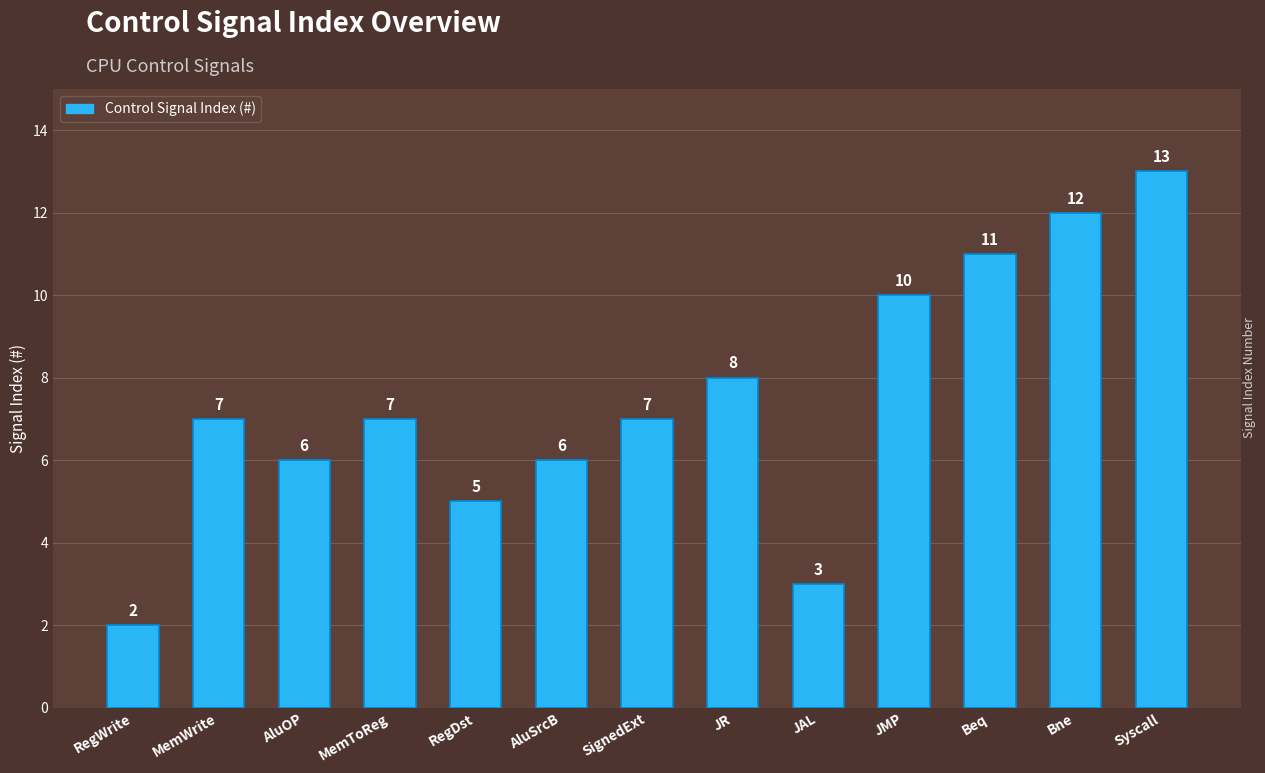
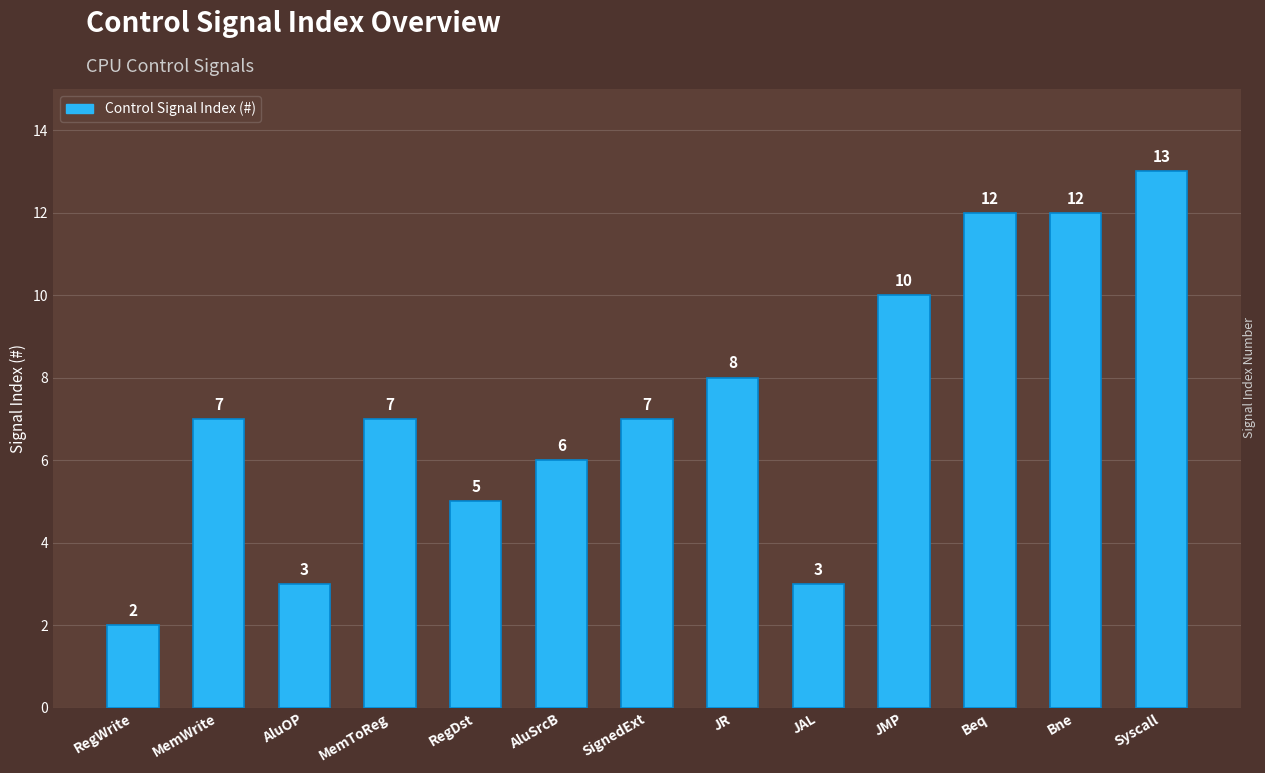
AluOP: 6 -> 3
Beq: 11 -> 12
